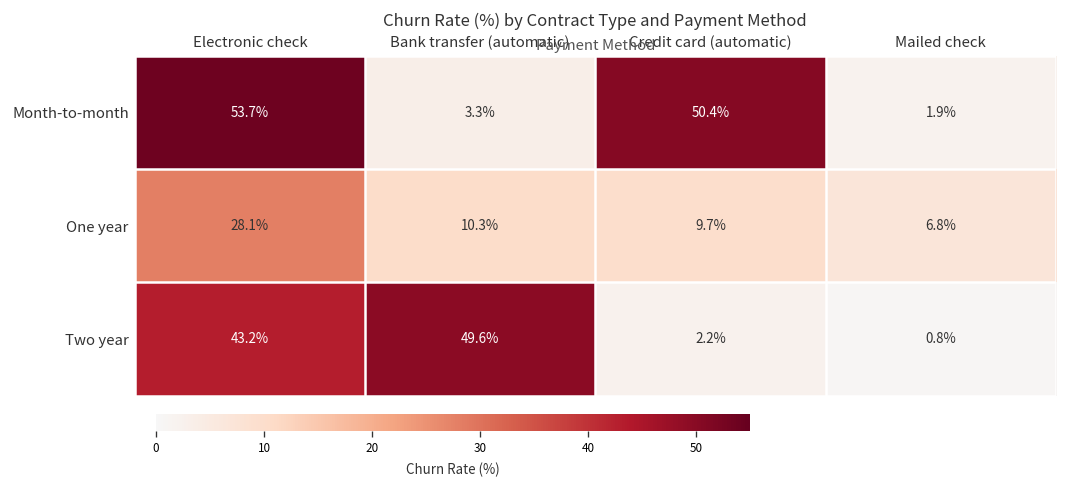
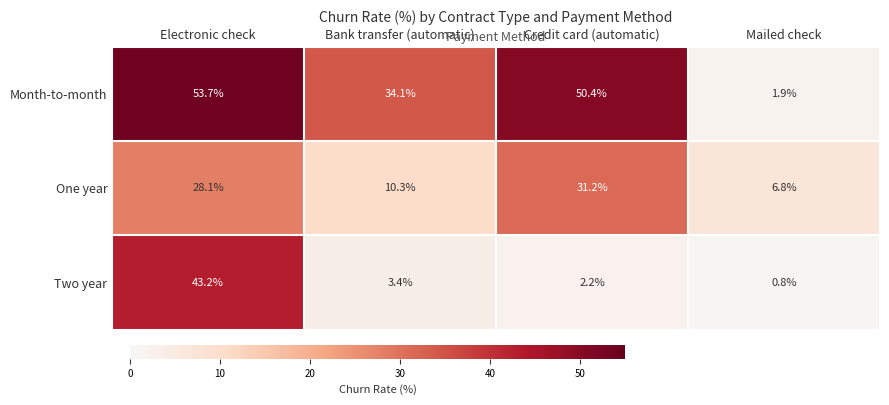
Month-to-month, Bank transfer (automatic): 3.3% -> 34.1%
One year, Credit card (automatic): 9.7% -> 31.2%
Two year, Bank transfer (automatic): 49.6% -> 3.4%
